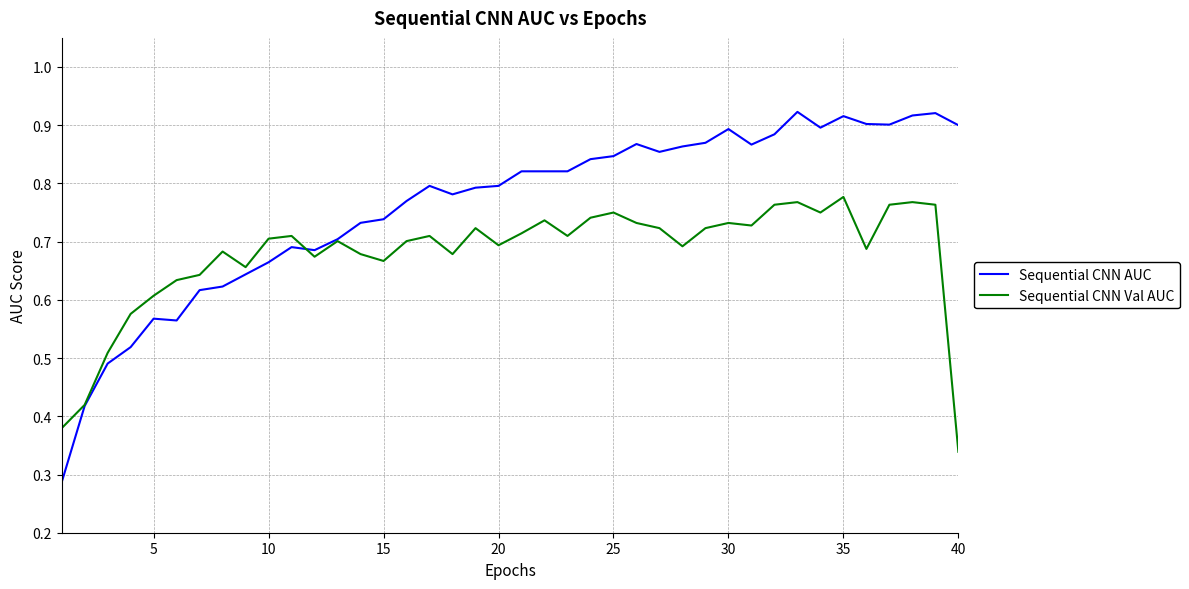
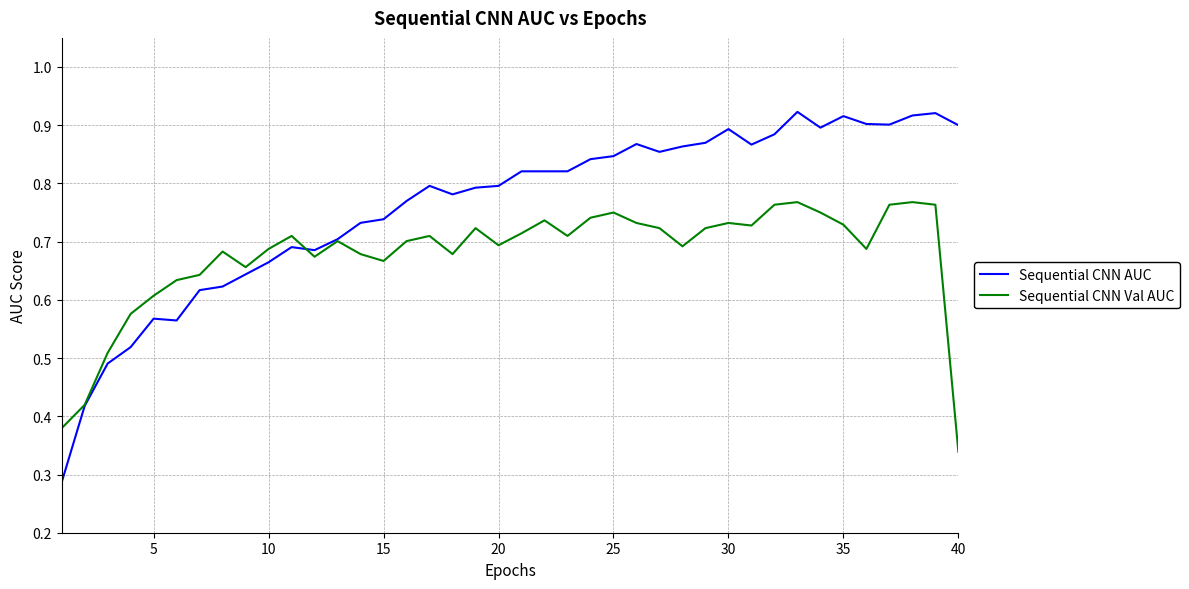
Sequential CNN Val AUC, 10: 0.71 -> 0.69
Sequential CNN Val AUC, 35: 0.78 -> 0.73
